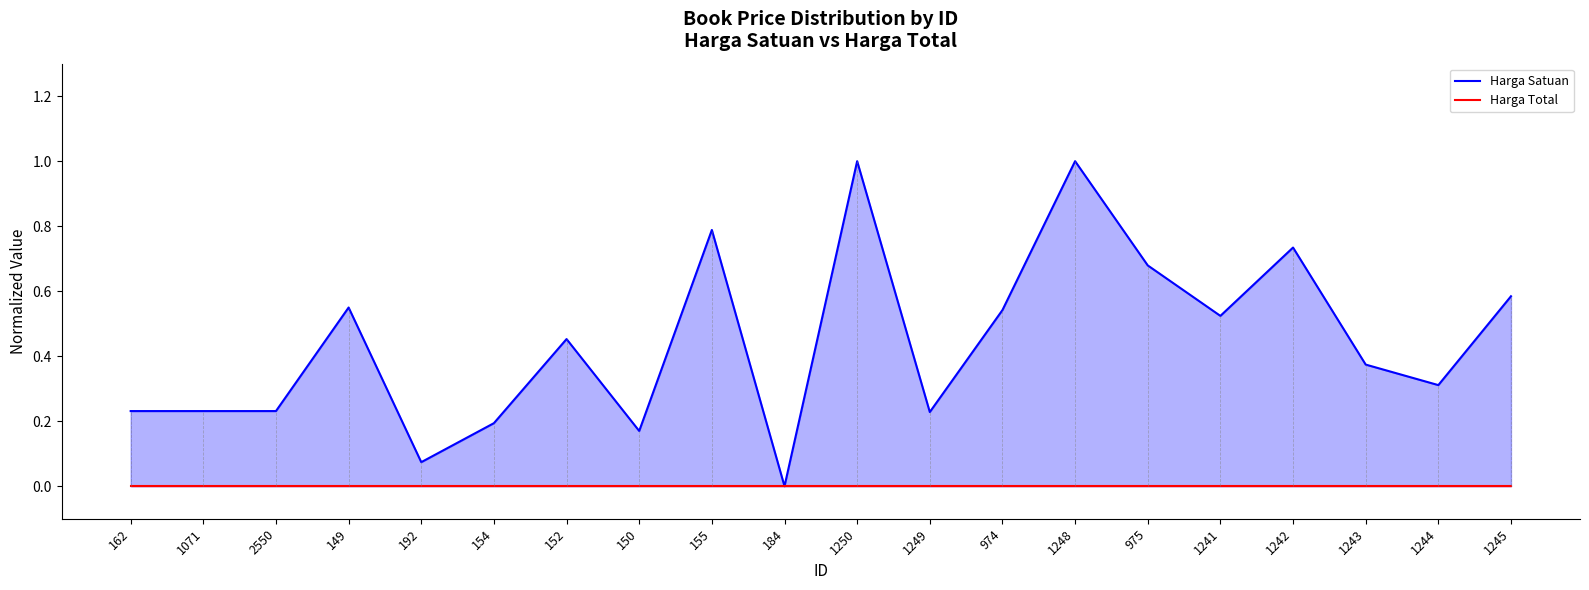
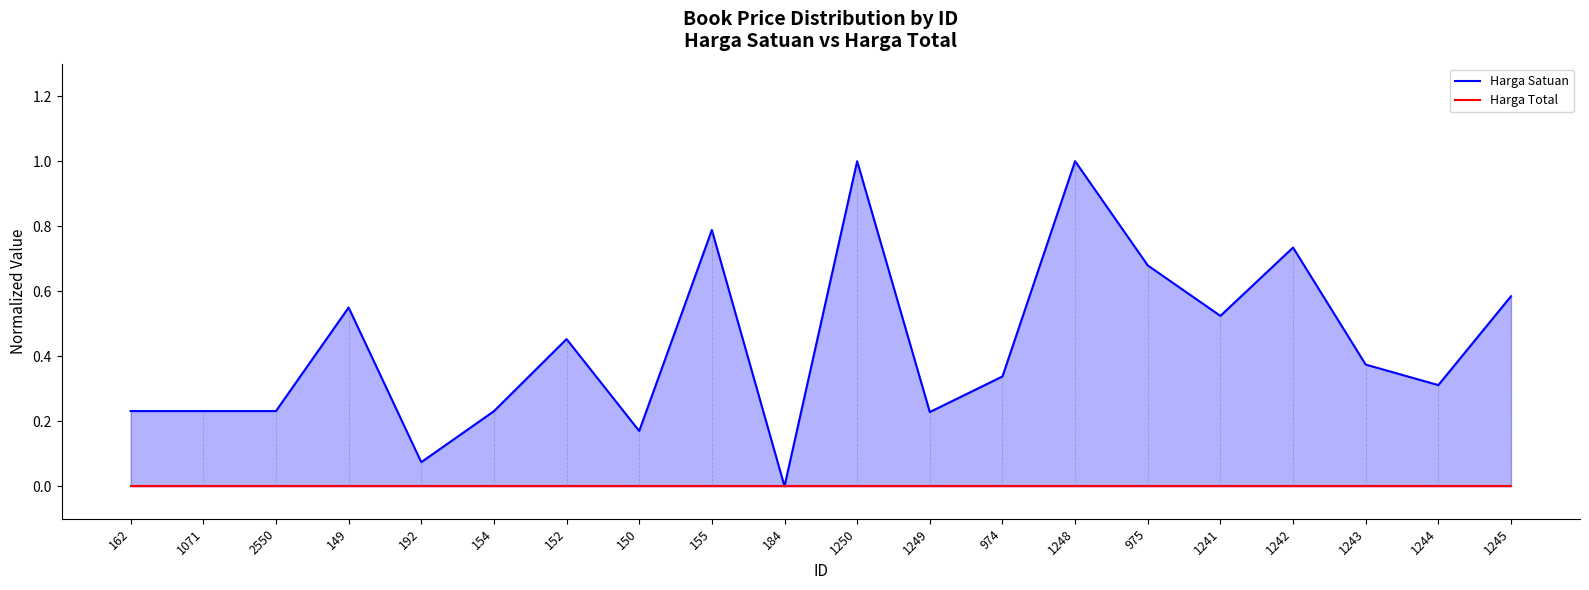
Harga Satuan, 154: 0.19 -> 0.23
Harga Satuan, 974: 0.54 -> 0.34
